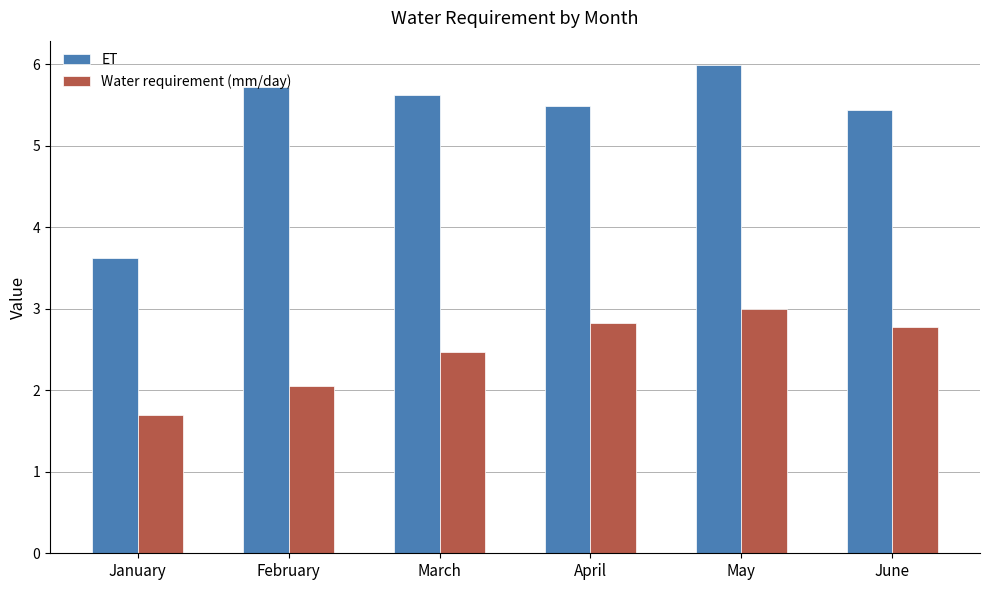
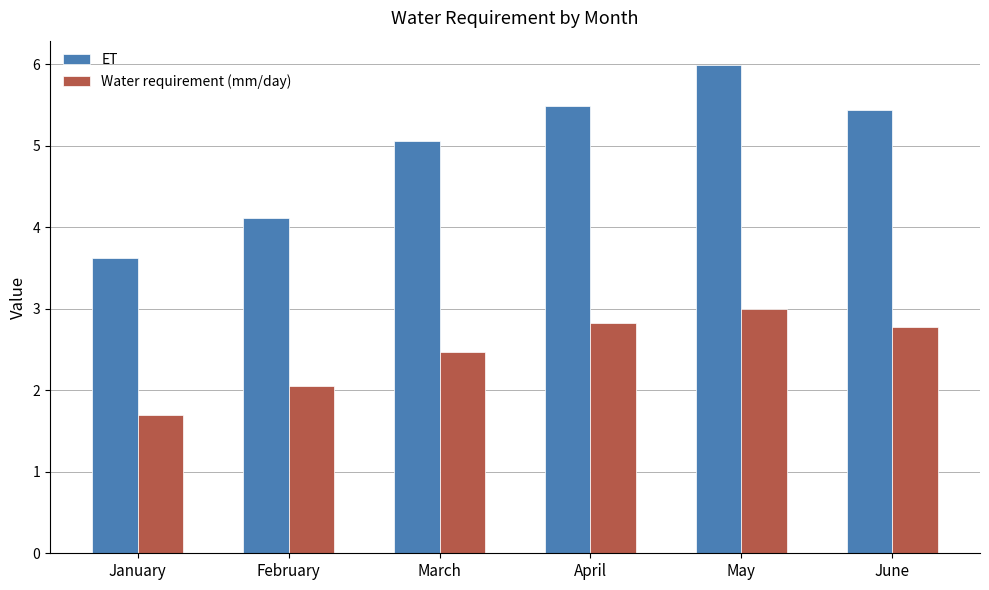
ET, February: 5.7 -> 4.1
ET, March: 5.6 -> 5.1
